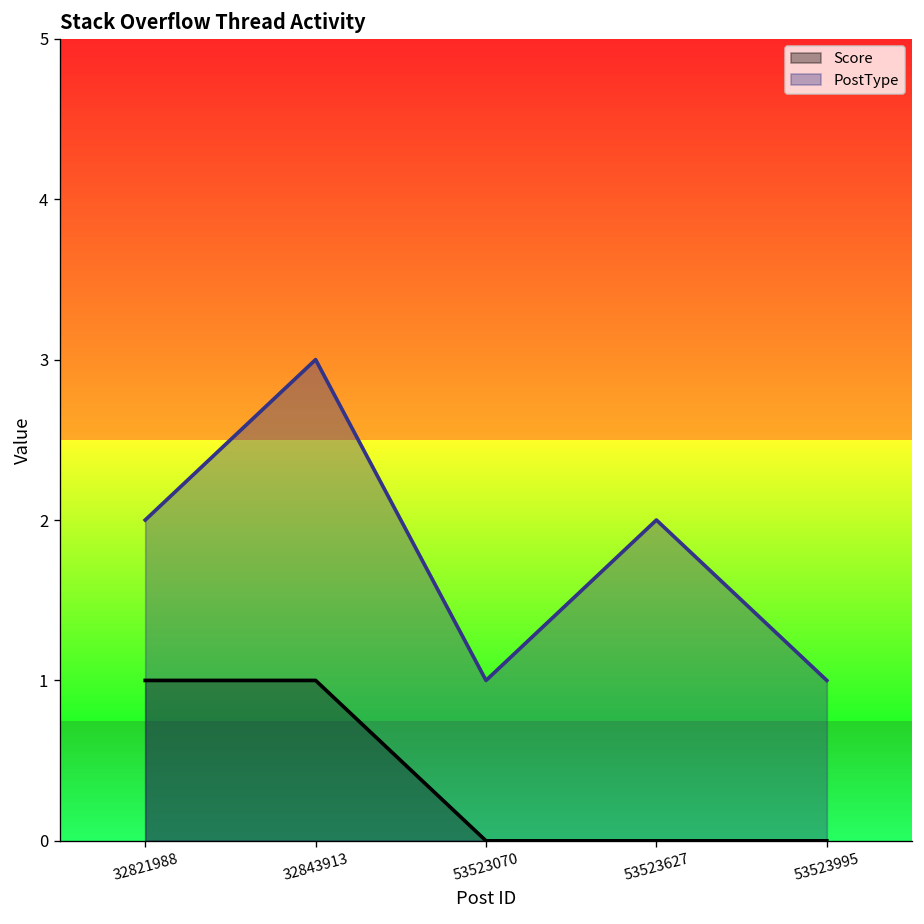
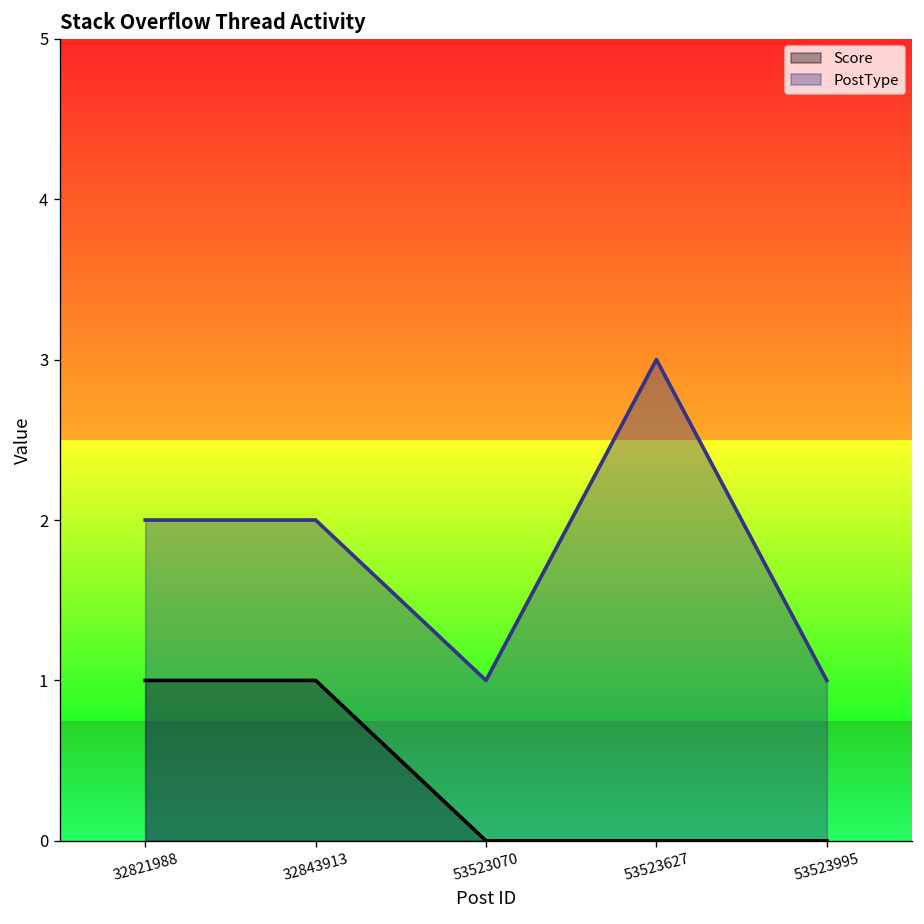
PostType, 32843913: 3 -> 2
PostType, 53523627: 2 -> 3
